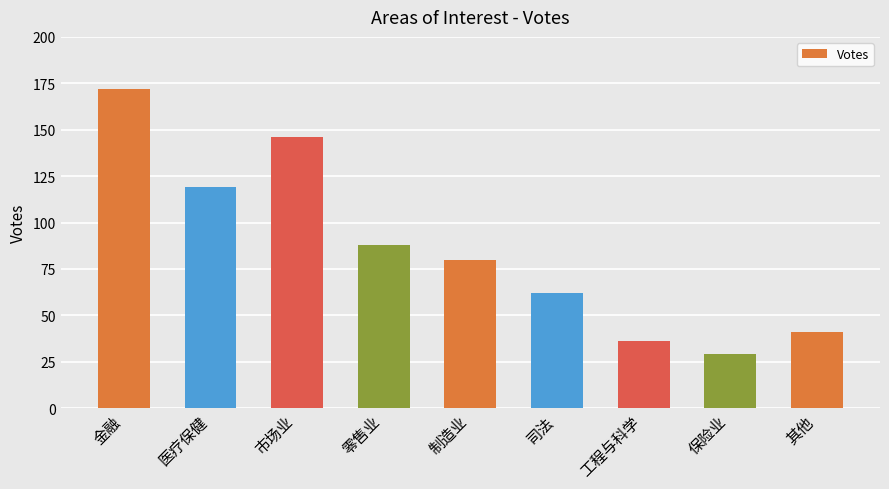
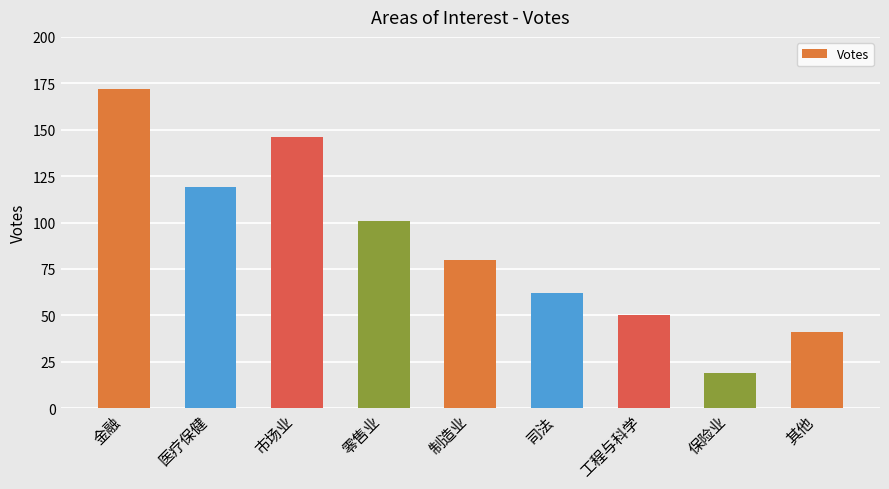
零售业: 88 -> 101
工程与科学: 36 -> 50
保险业: 29 -> 19
